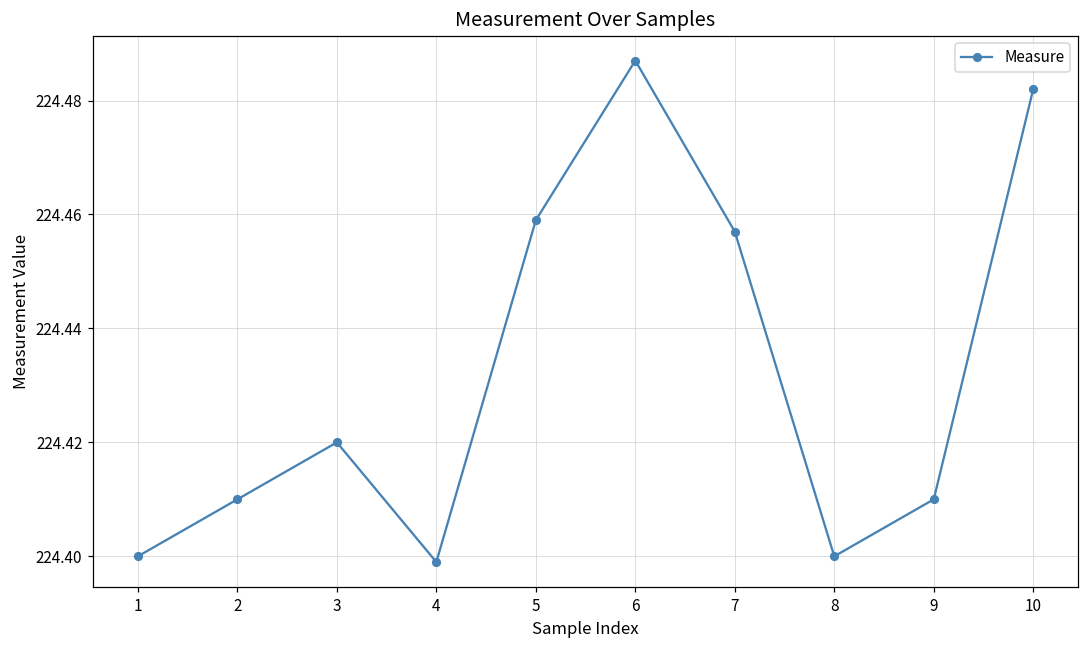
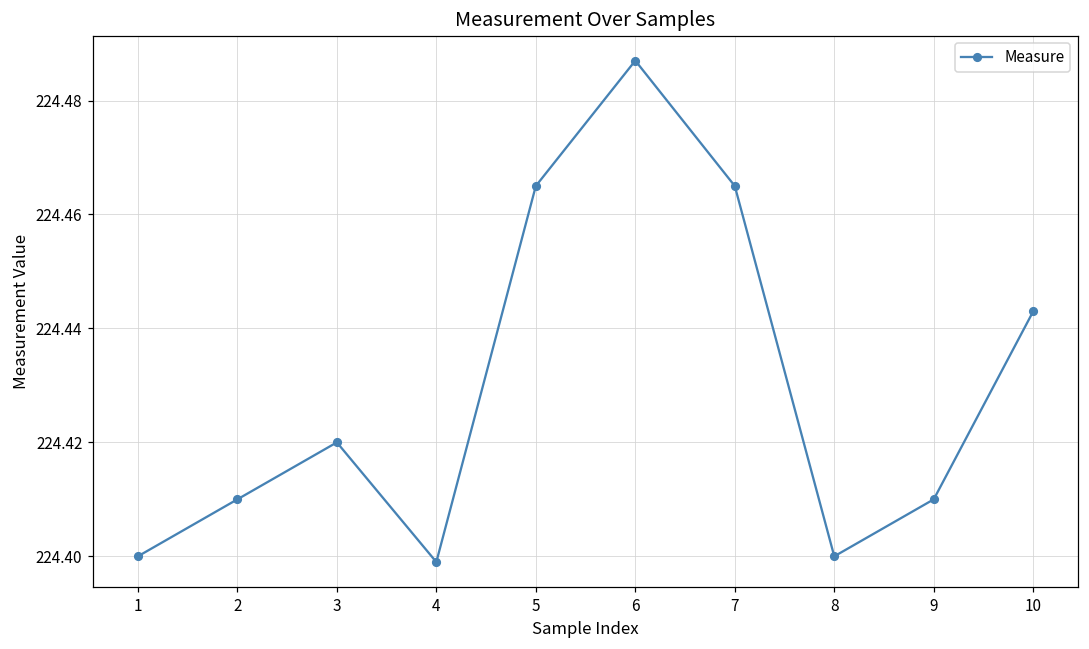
5: 224.459 -> 224.465
7: 224.457 -> 224.465
10: 224.482 -> 224.443
